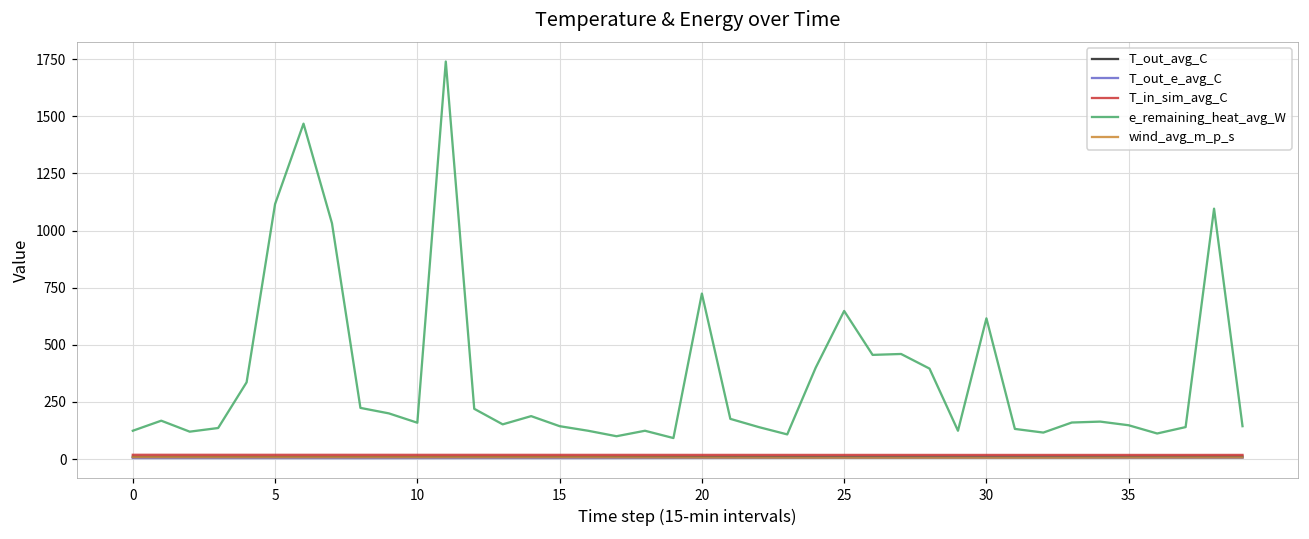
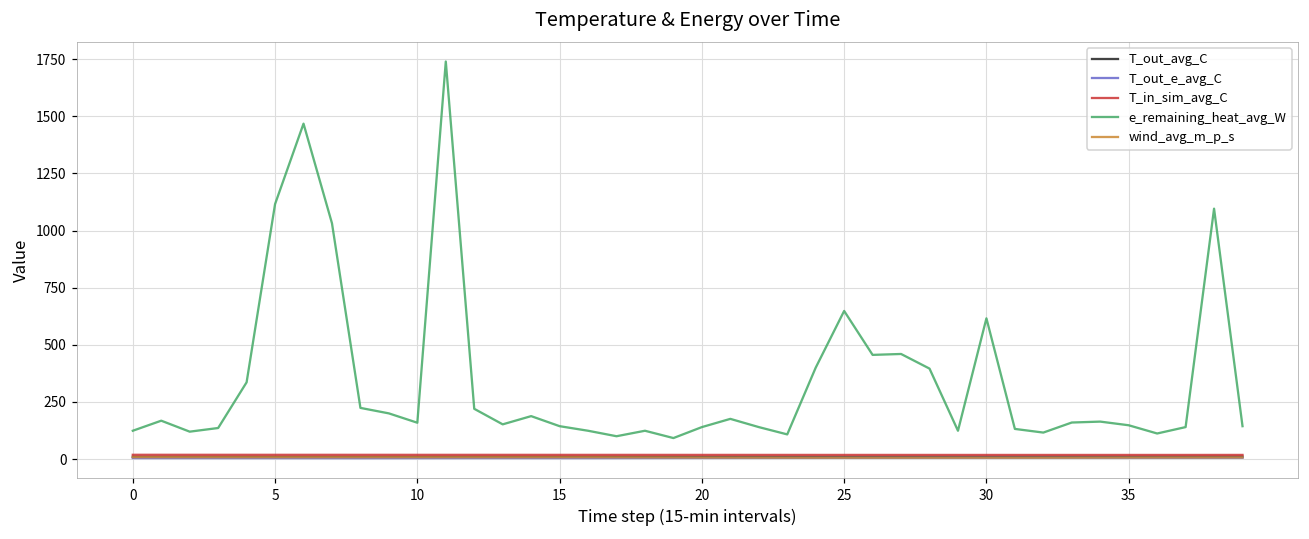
e_remaining_heat_avg_W, 20: 720 -> 140
